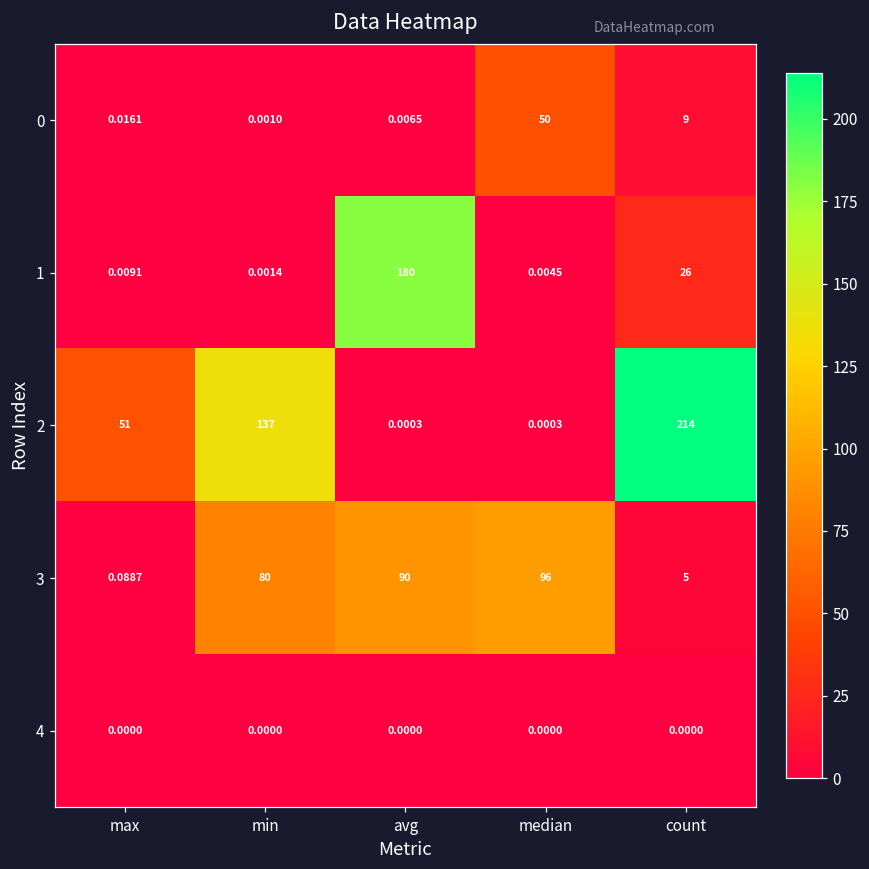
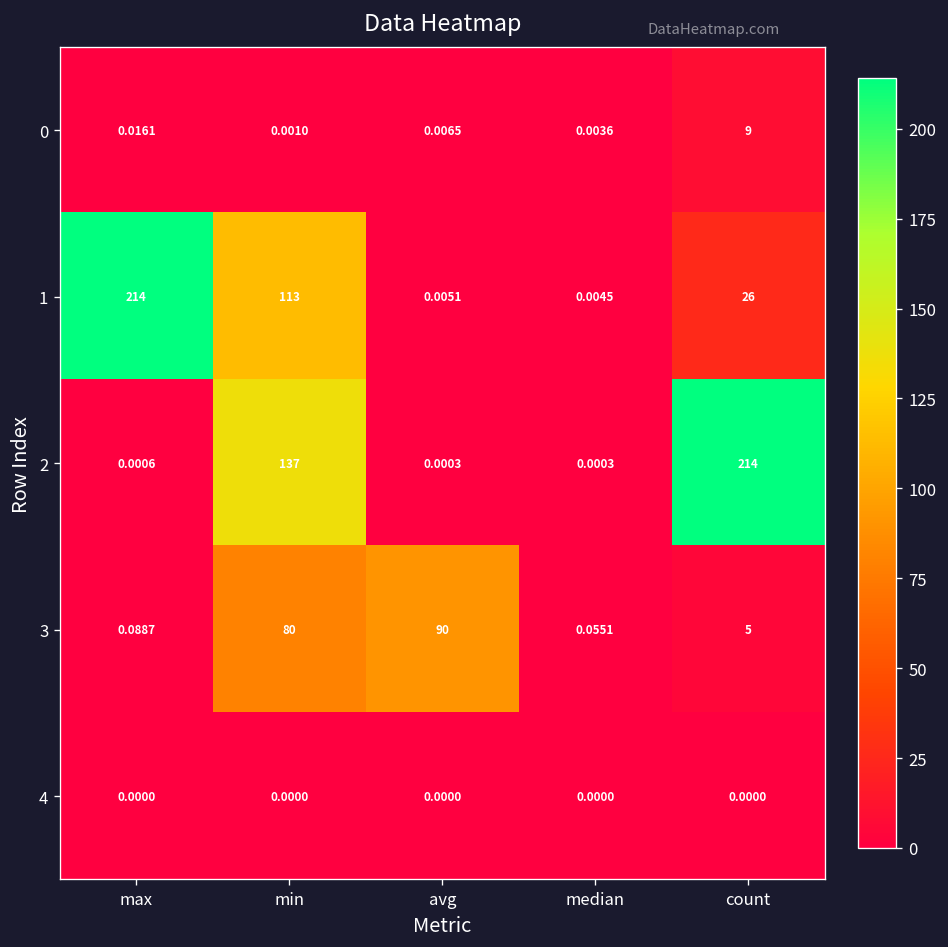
0, median: 50 -> 0.0036
1, max: 0.0091 -> 214
1, min: 0.0014 -> 113
1, avg: 180 -> 0.0051
2, max: 51 -> 0.0006
3, median: 96 -> 0.0551
